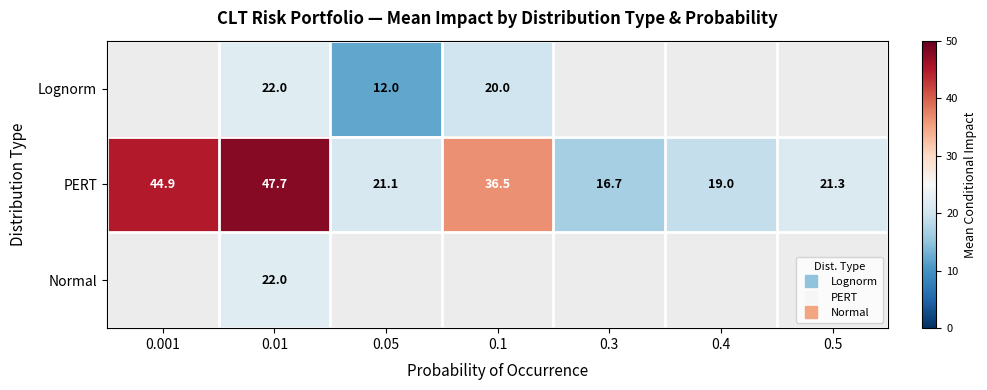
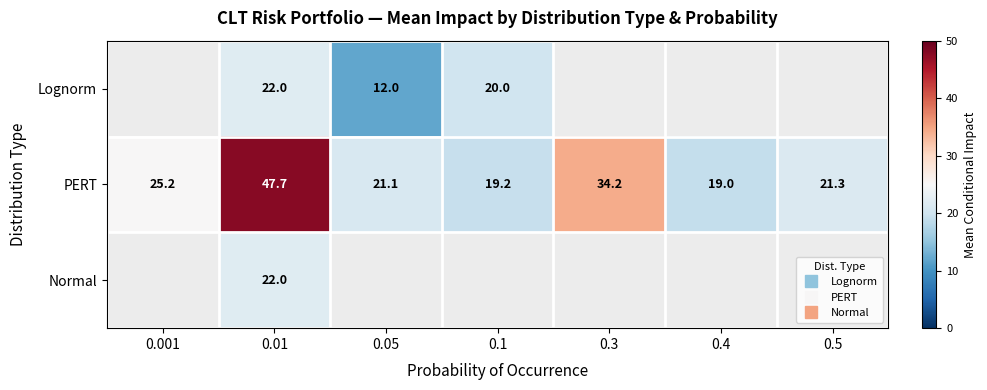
PERT, 0.001: 44.9 -> 25.2
PERT, 0.1: 36.5 -> 19.2
PERT, 0.3: 16.7 -> 34.2
